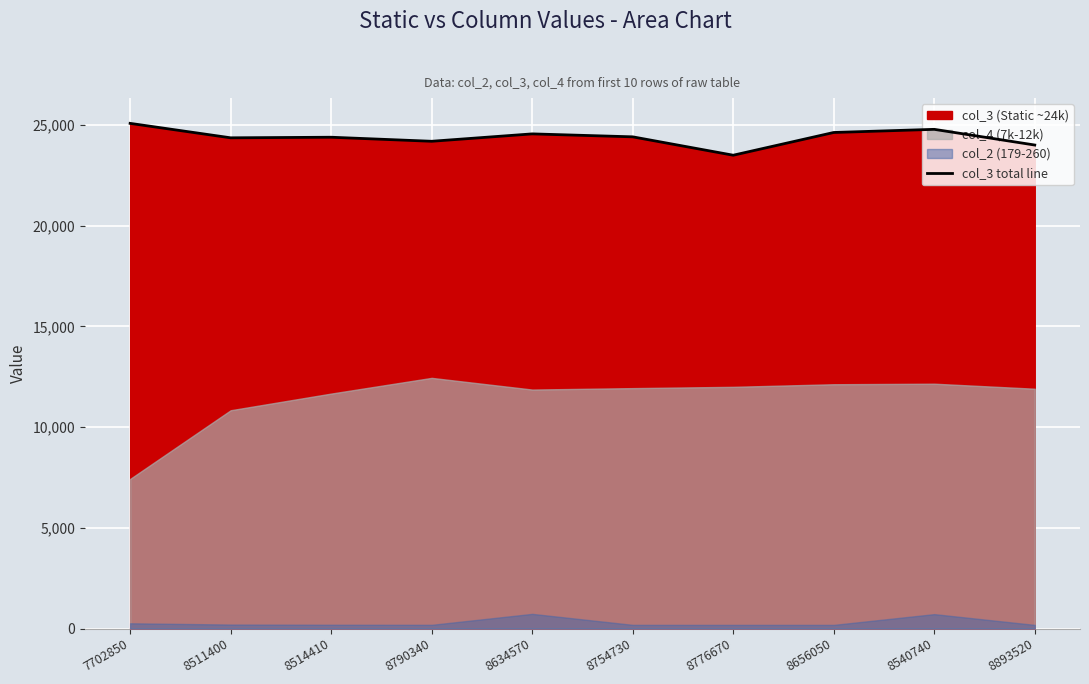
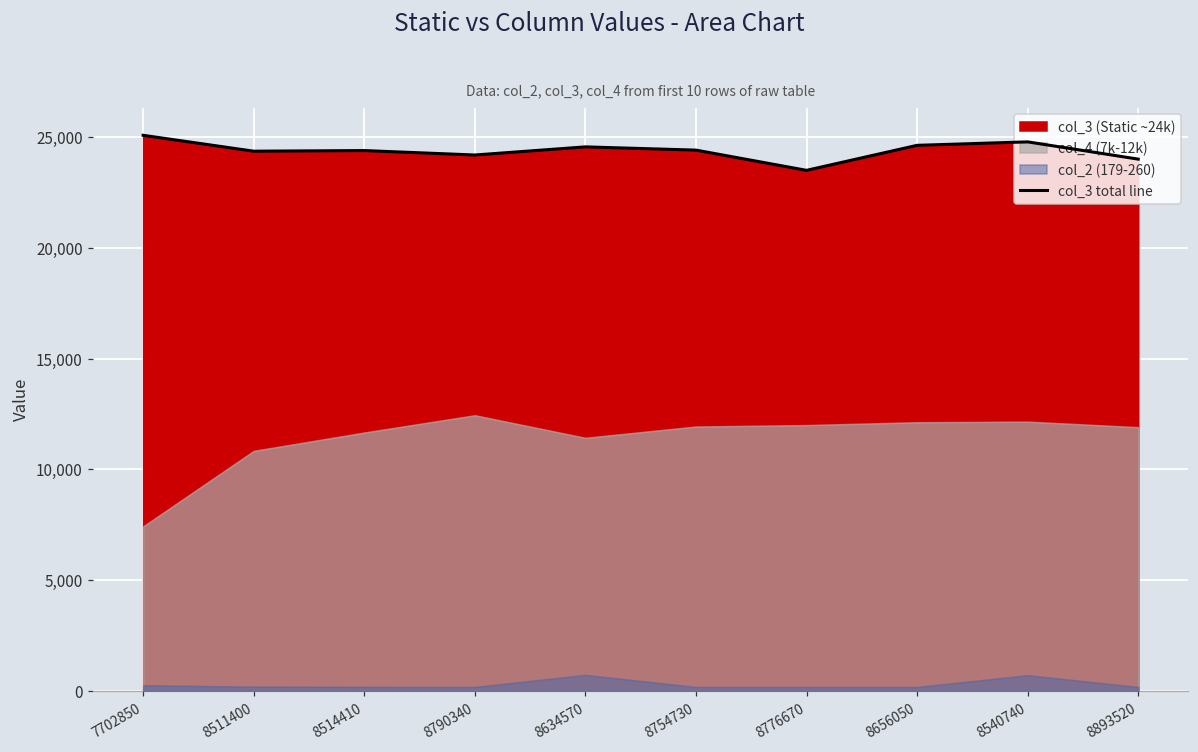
col_4 (7k-12k), 8634570: 11,900 -> 11,400
